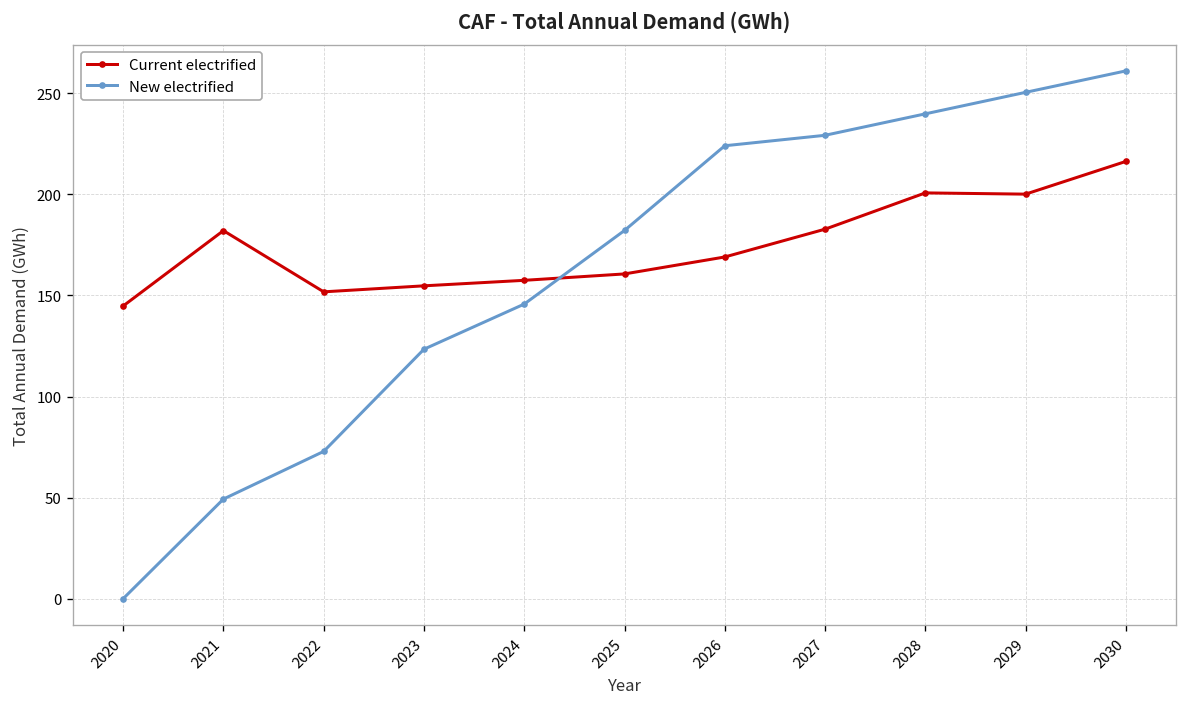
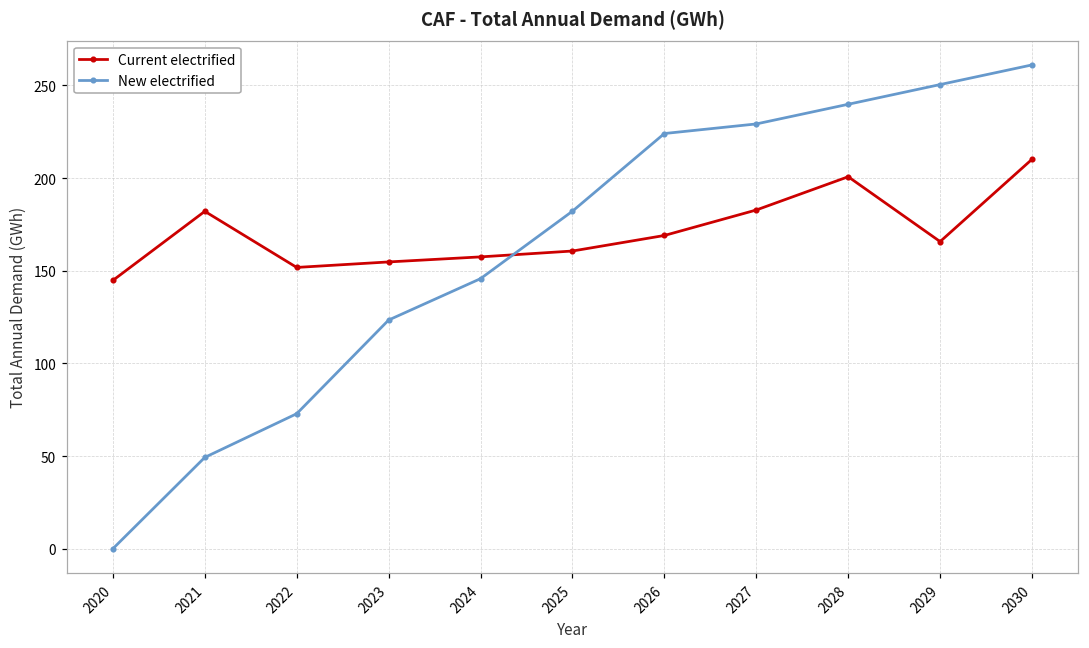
Current electrified, 2029: 200 -> 166
Current electrified, 2030: 216 -> 210
